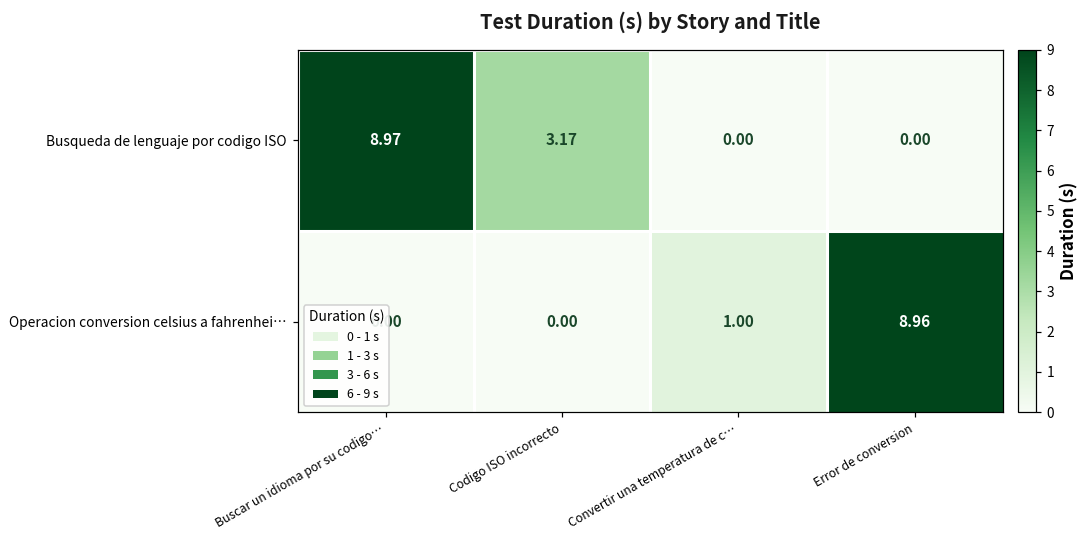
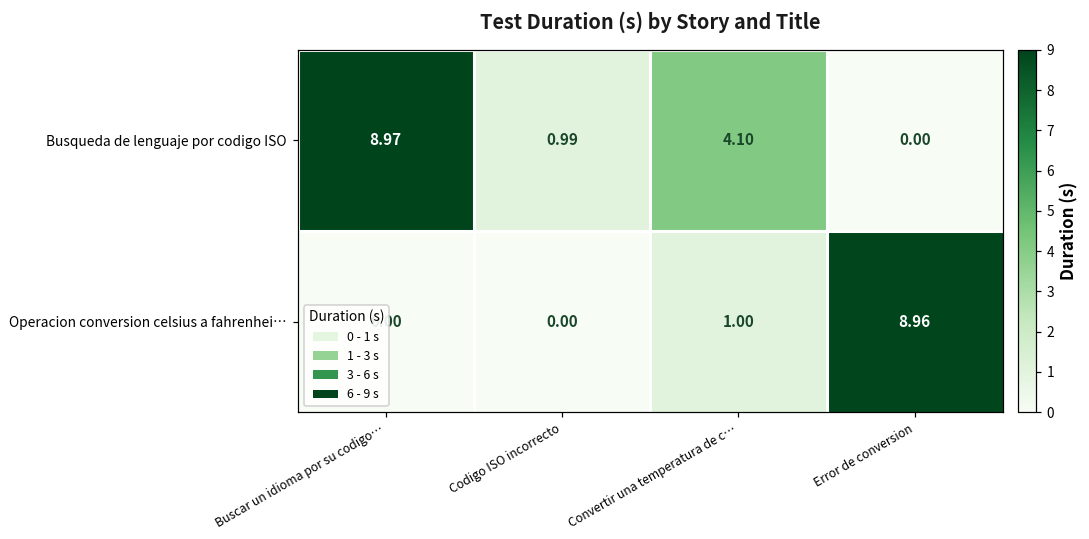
Busqueda de lenguaje por codigo ISO, Codigo ISO incorrecto: 3.17 -> 0.99
Busqueda de lenguaje por codigo ISO, Convertir una temperatura de c…: 0.00 -> 4.10
